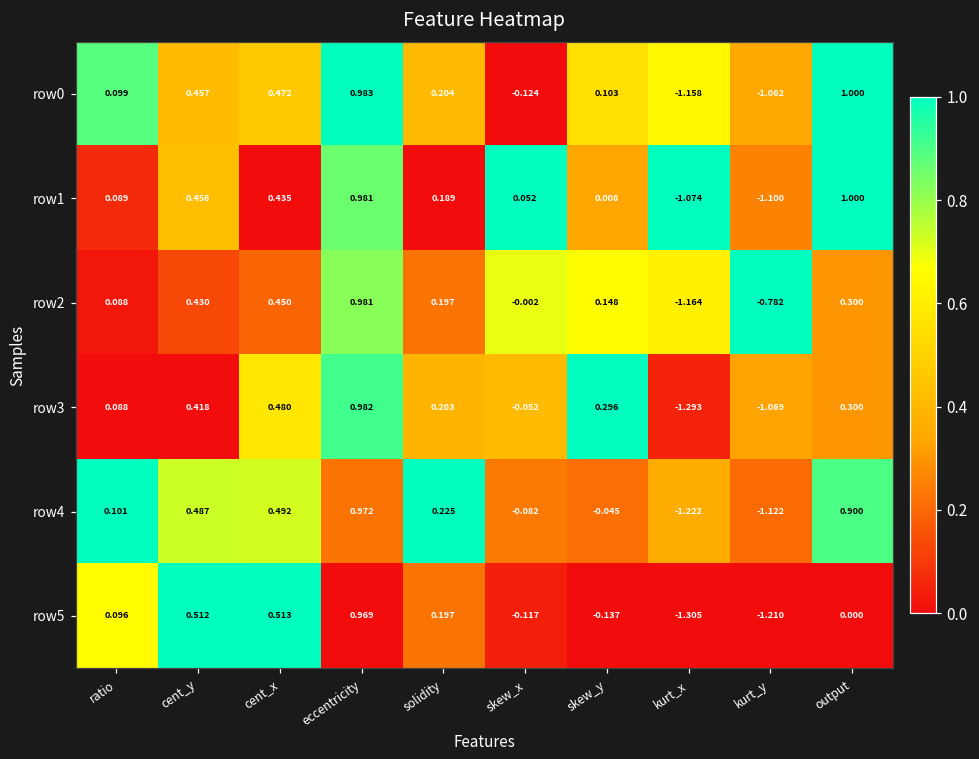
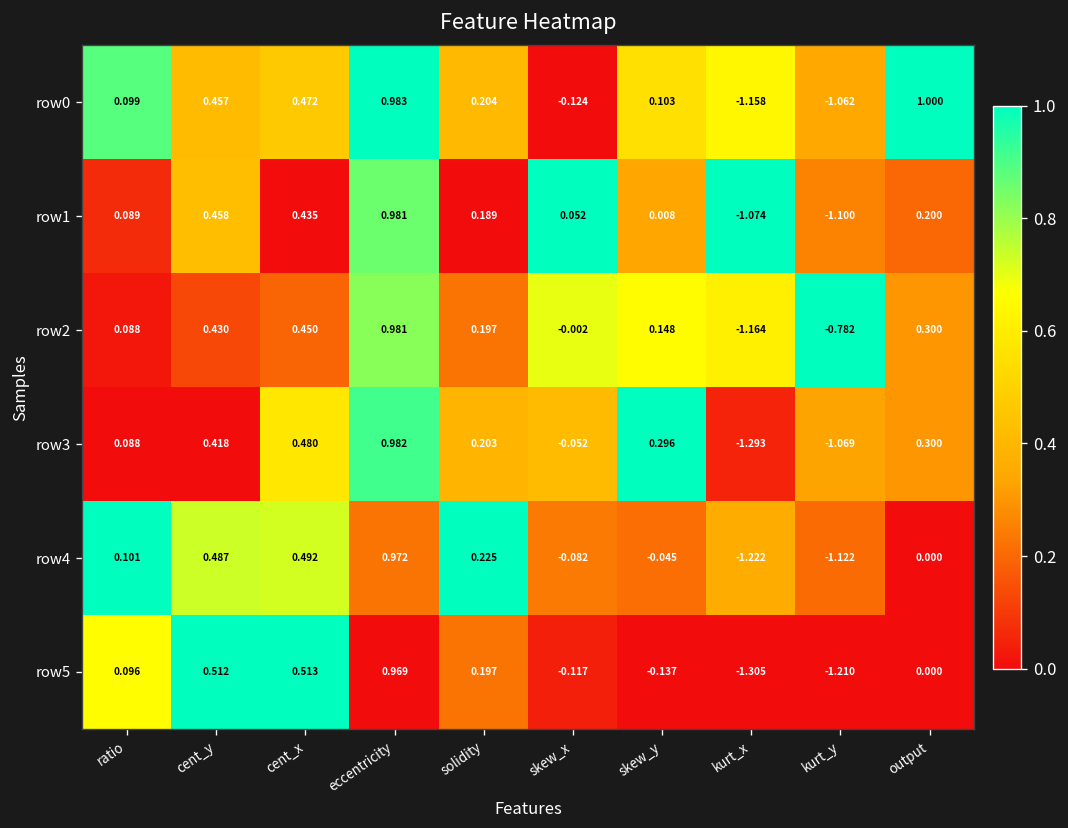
row1, output: 1.000 -> 0.200
row4, output: 0.900 -> 0.000
